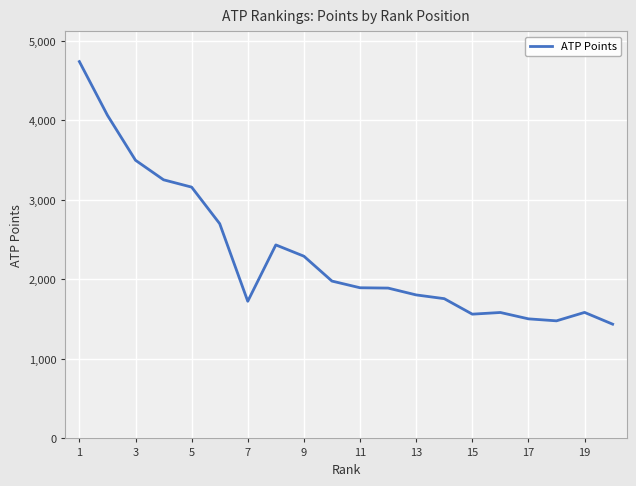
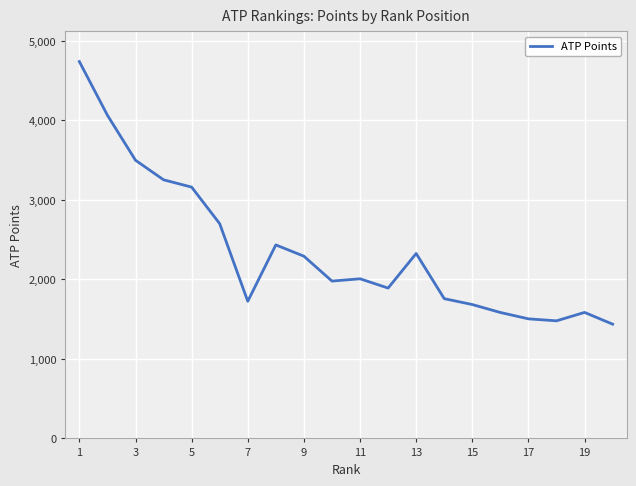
11: 1,900 -> 2,000
13: 1,800 -> 2,300
15: 1,600 -> 1,700
